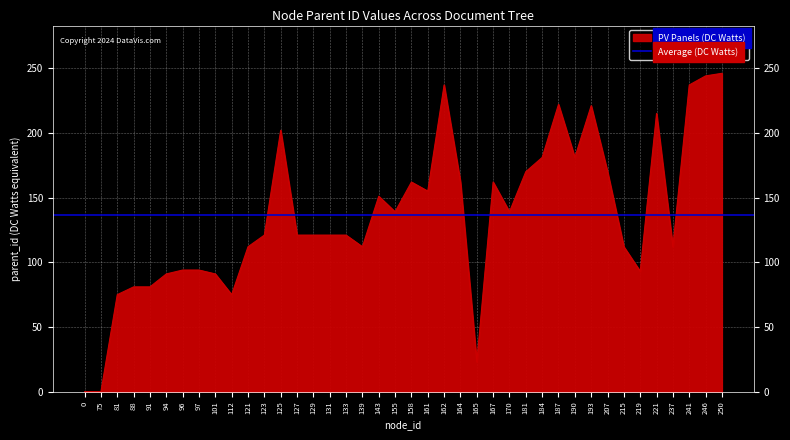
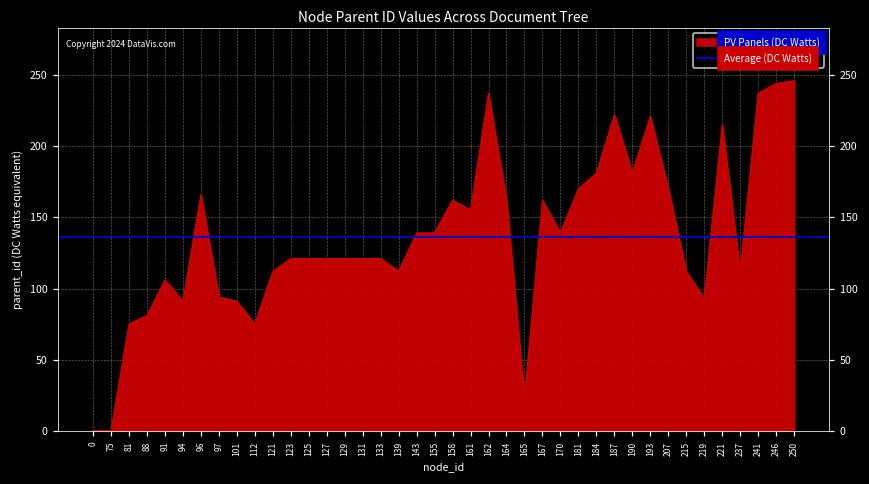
91: 81 -> 106
96: 94 -> 166
125: 202 -> 121
143: 151 -> 139
